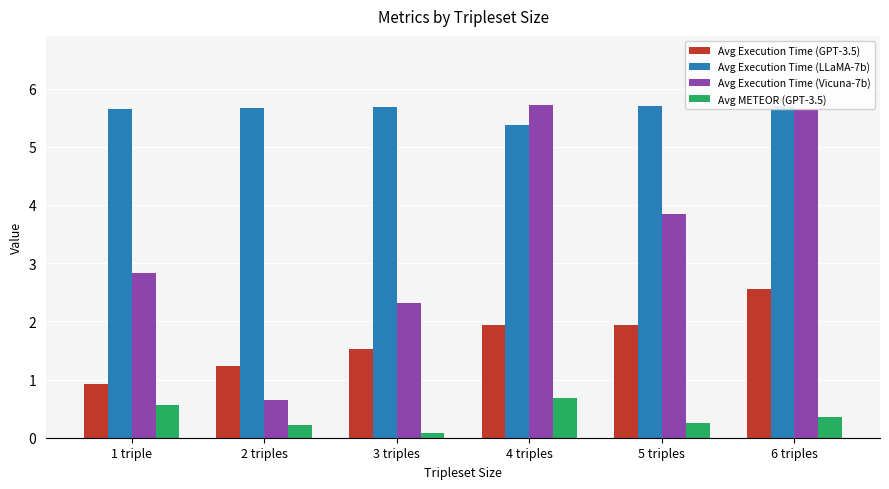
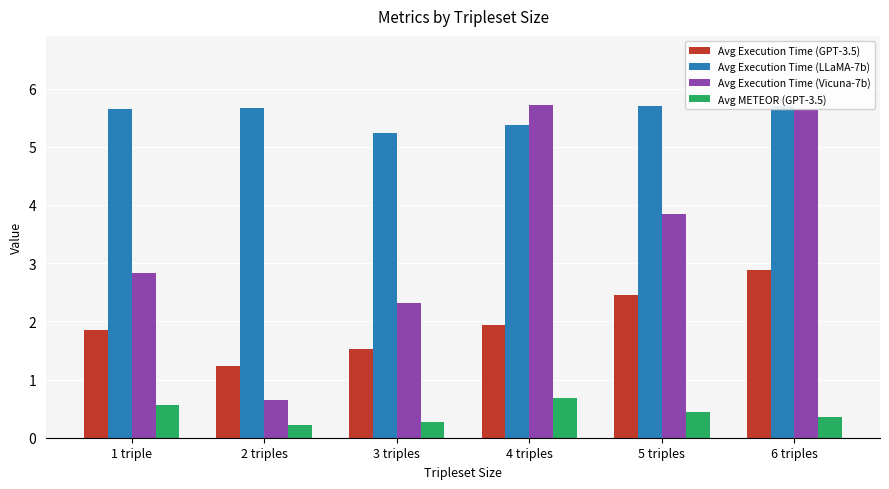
Avg Execution Time (GPT-3.5), 1 triple: 0.9 -> 1.9
Avg Execution Time (LLaMA-7b), 3 triples: 5.7 -> 5.2
Avg METEOR (GPT-3.5), 3 triples: 0.1 -> 0.3
Avg Execution Time (GPT-3.5), 5 triples: 1.9 -> 2.5
Avg METEOR (GPT-3.5), 5 triples: 0.3 -> 0.5
Avg Execution Time (GPT-3.5), 6 triples: 2.6 -> 2.9
